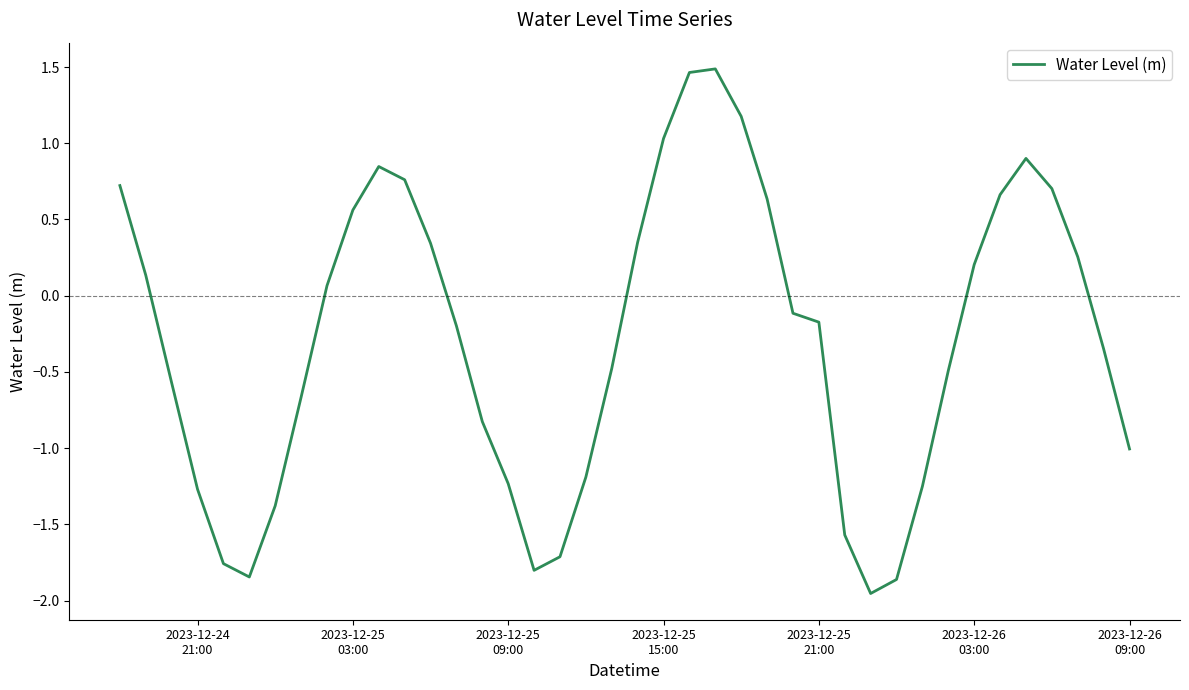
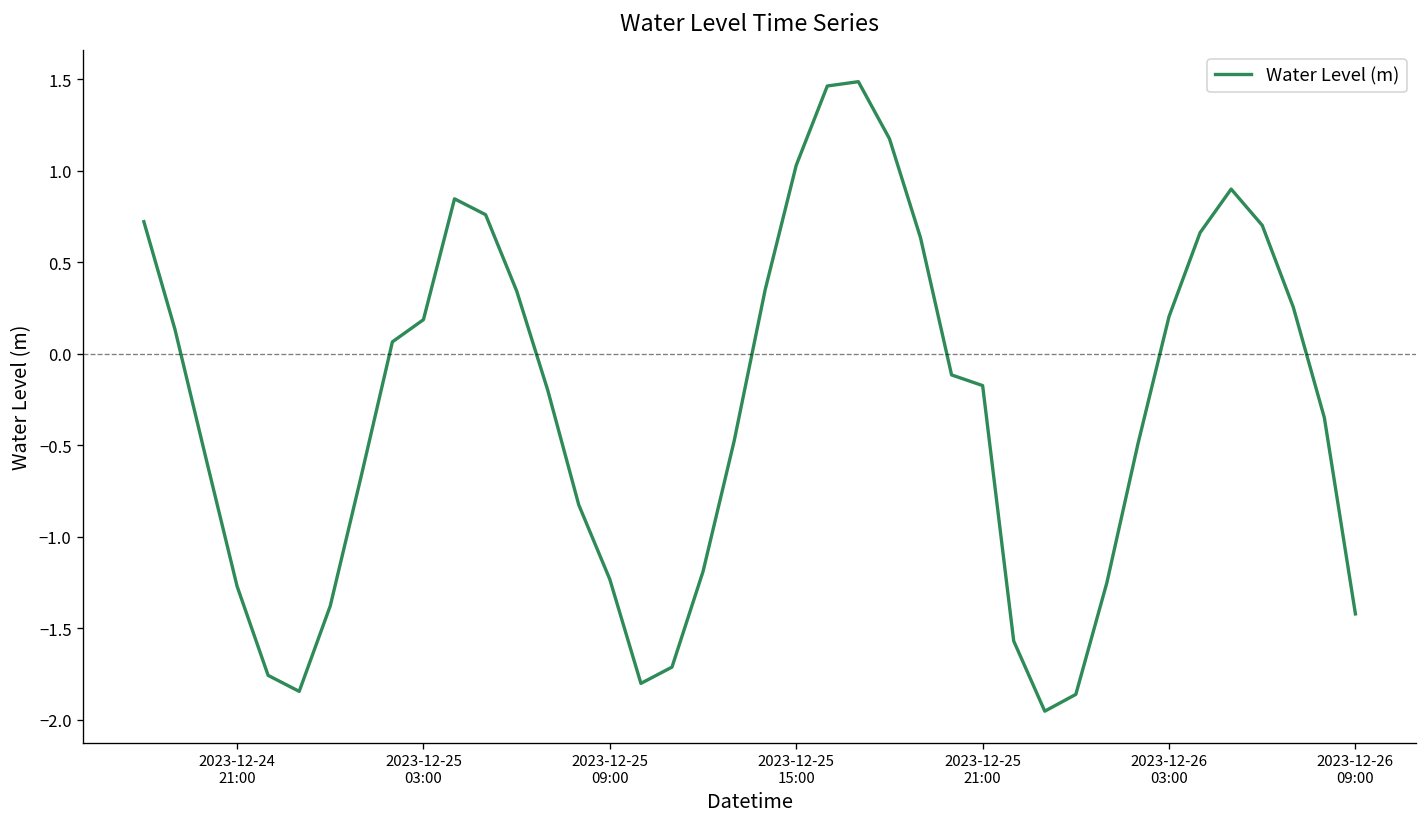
2023-12-25 03:00: 0.56 -> 0.19
2023-12-26 09:00: -1.01 -> -1.42
